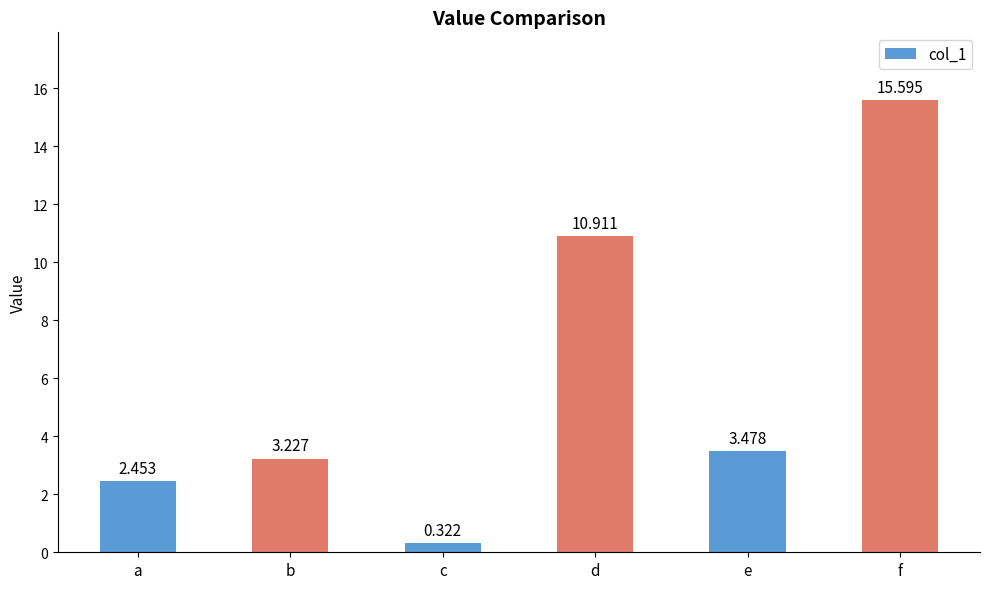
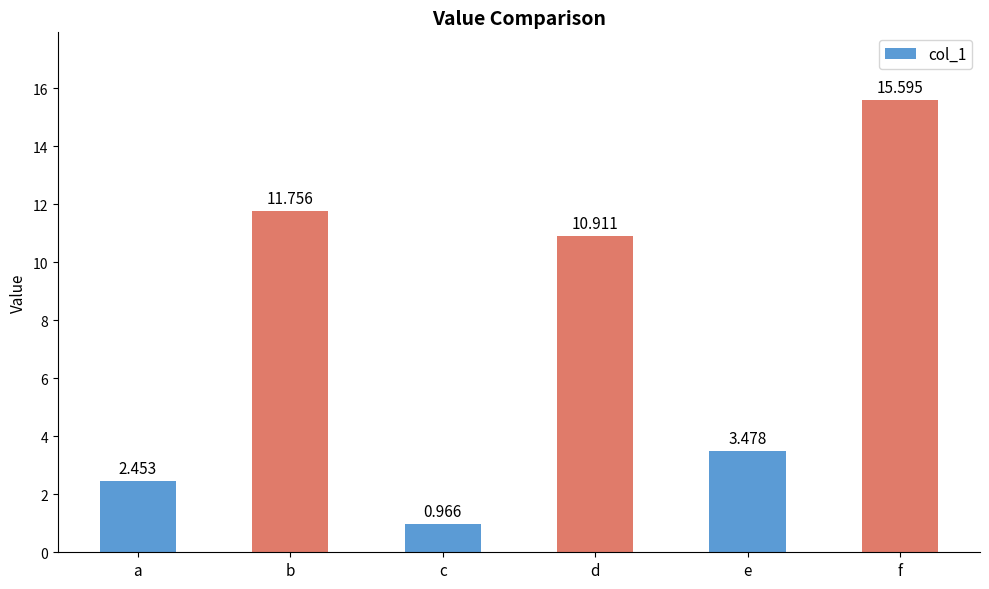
b: 3.227 -> 11.756
c: 0.322 -> 0.966
